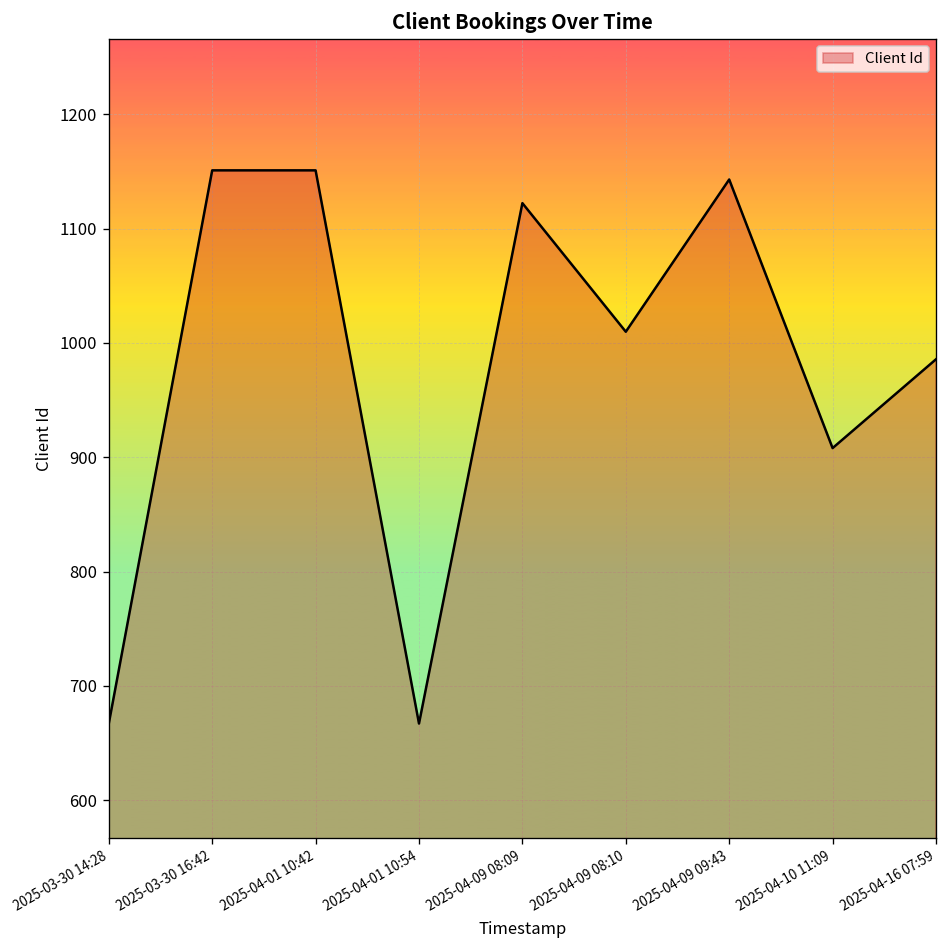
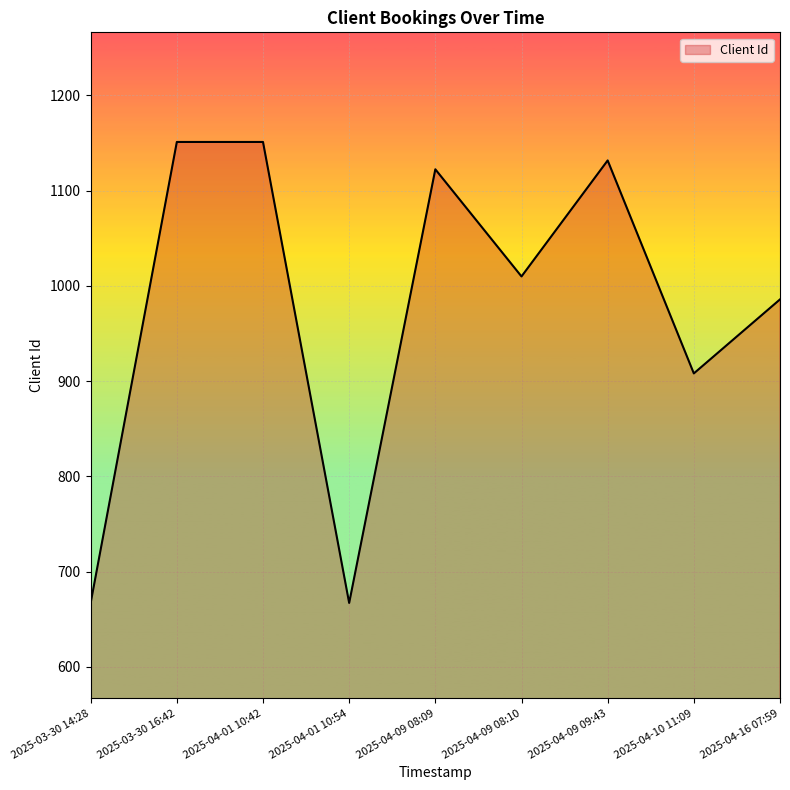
2025-04-09 09:43: 1140 -> 1130
